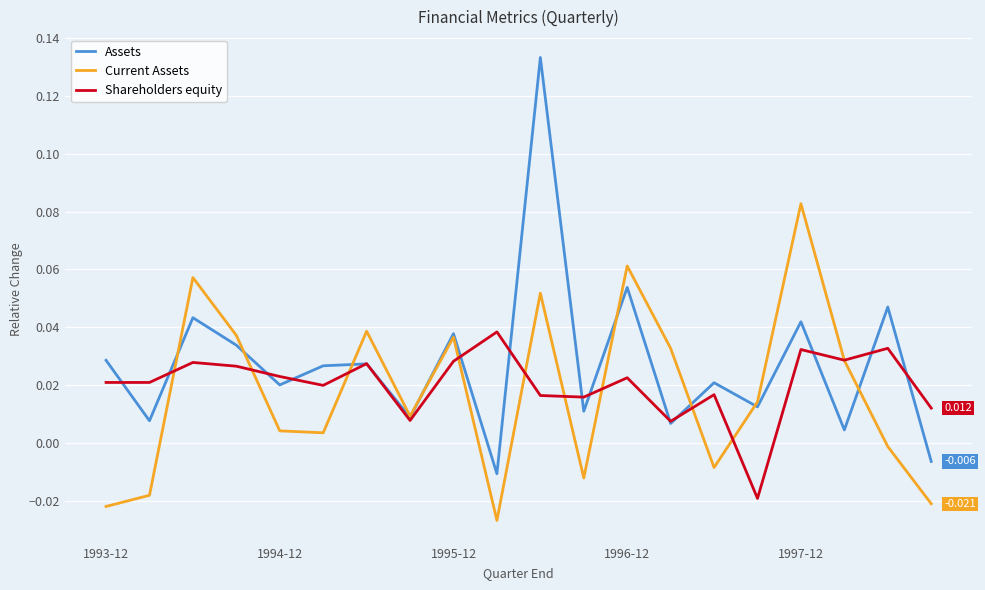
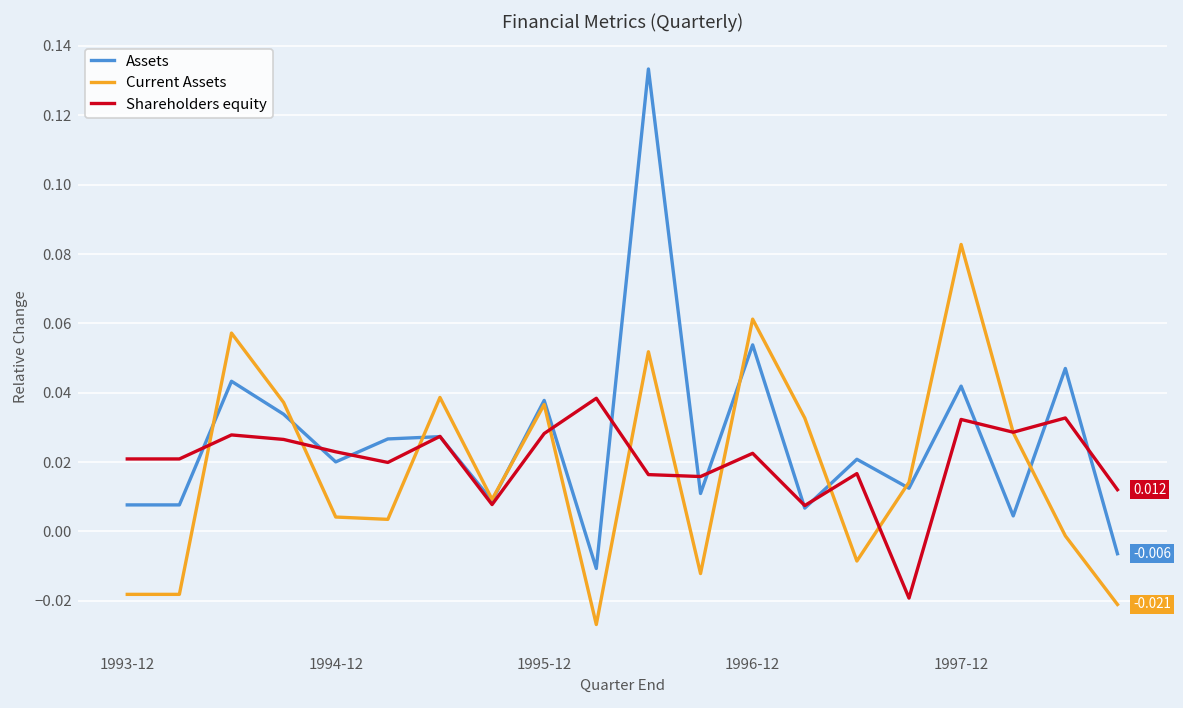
Assets, 1993-12: 0.029 -> 0.008
Current Assets, 1993-12: -0.022 -> -0.018
